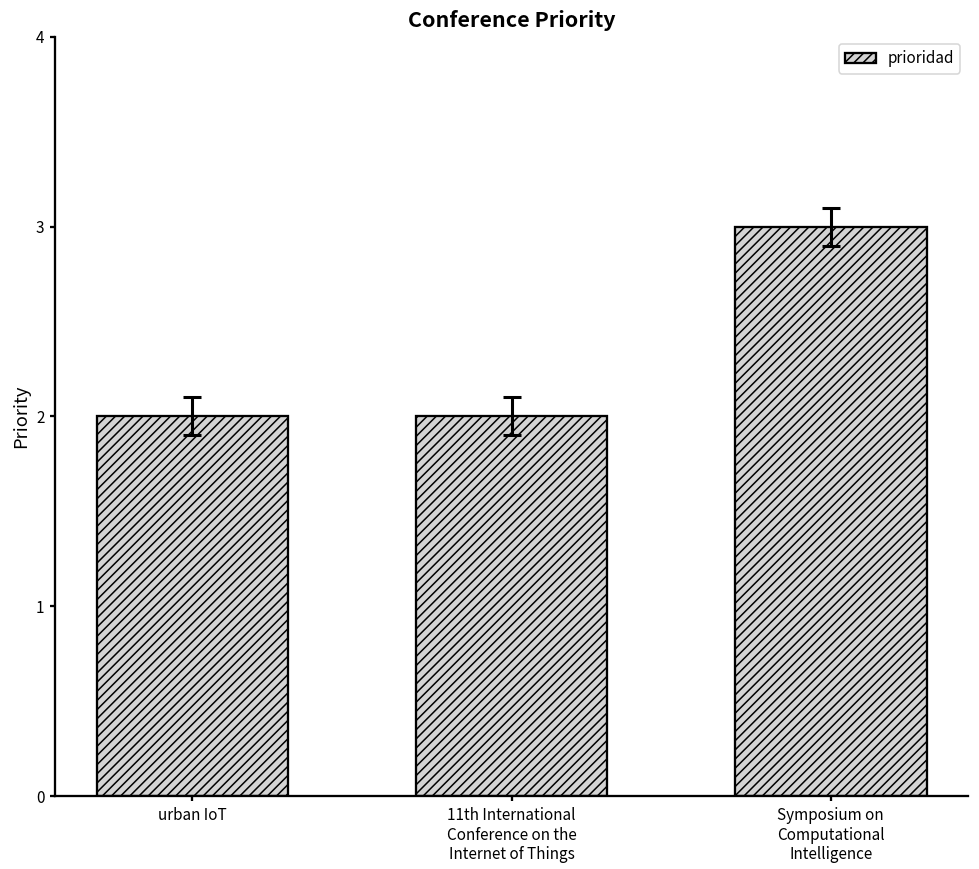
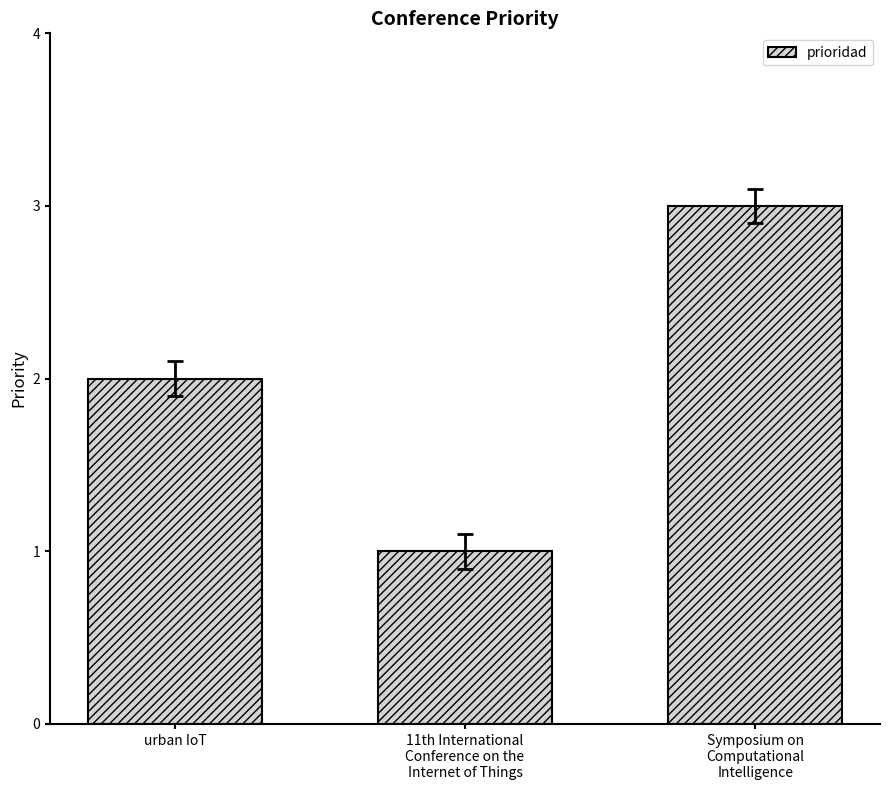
prioridad, 11th International Conference on the Internet of Things: 2 -> 1
